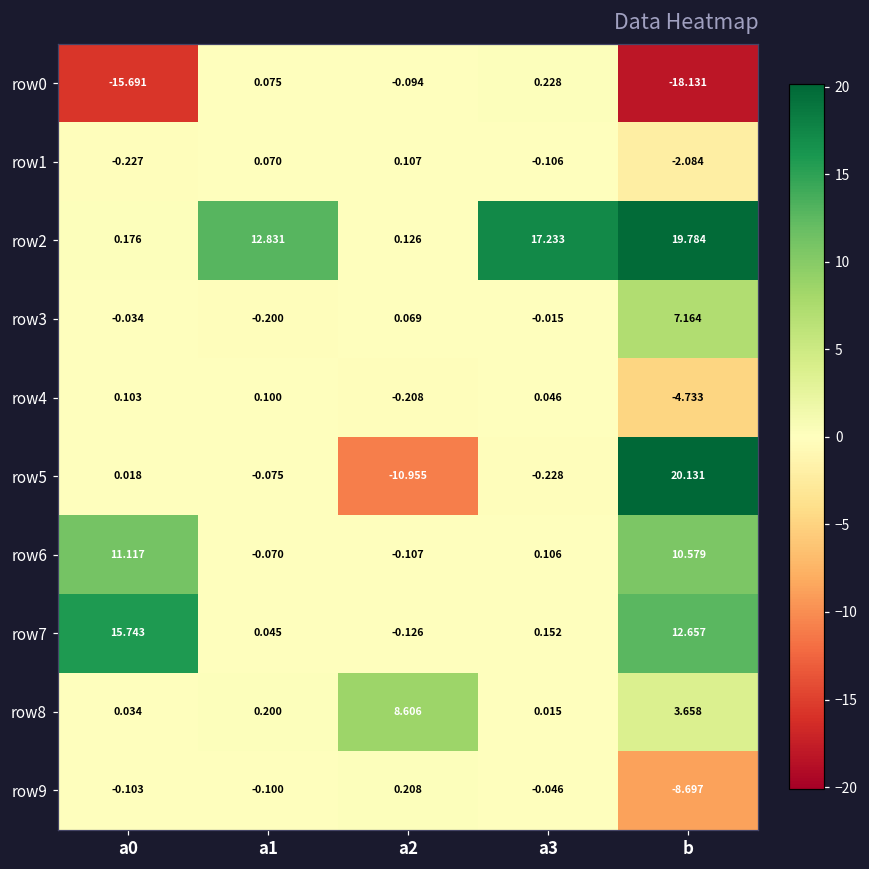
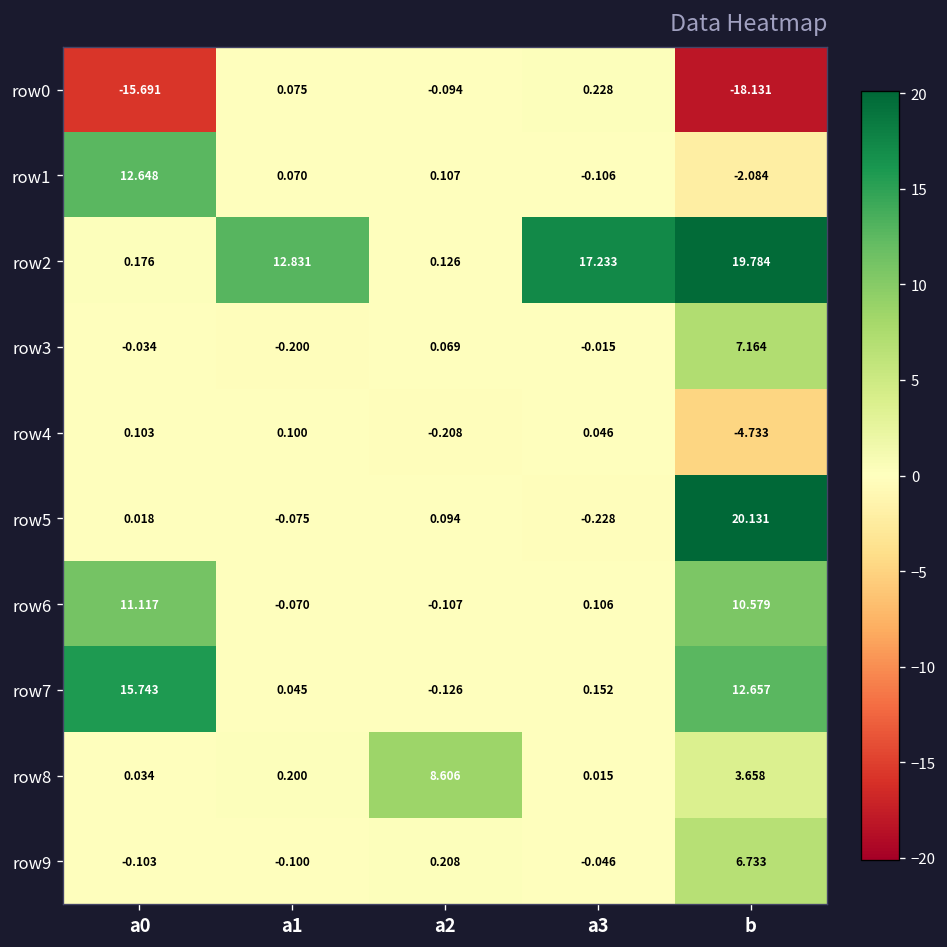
row1, a0: -0.227 -> 12.648
row5, a2: -10.955 -> 0.094
row9, b: -8.697 -> 6.733
